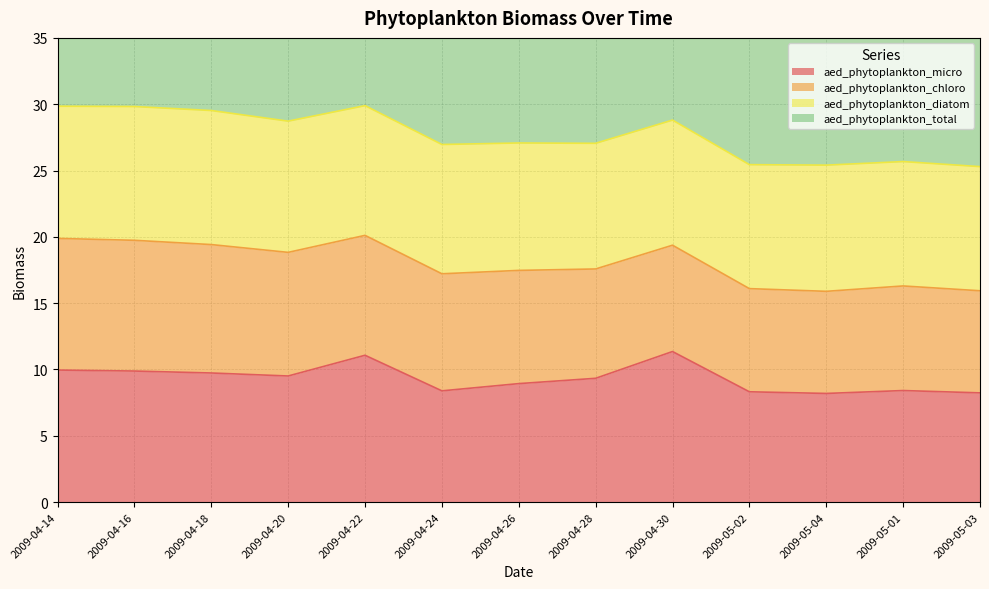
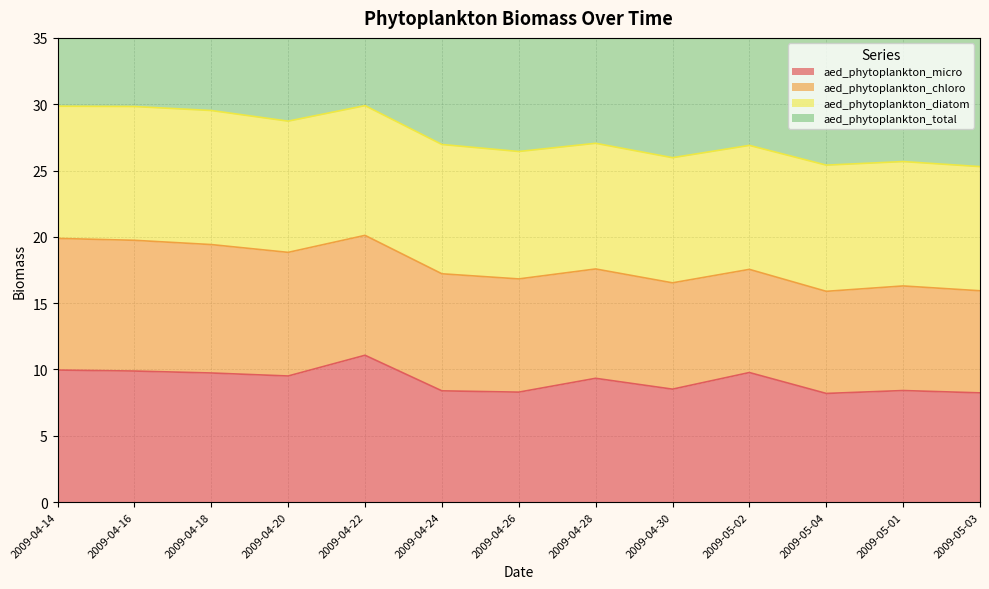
aed_phytoplankton_micro, 2009-04-26: 8.9 -> 8.3
aed_phytoplankton_micro, 2009-04-30: 11.4 -> 8.5
aed_phytoplankton_micro, 2009-05-02: 8.3 -> 9.8
